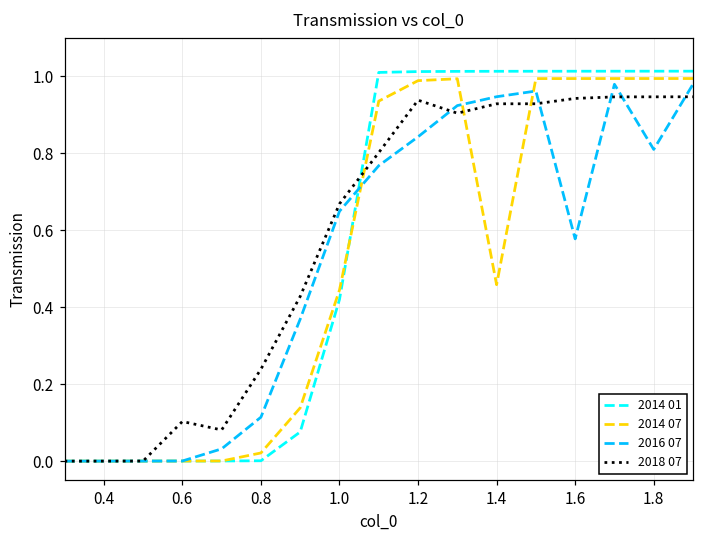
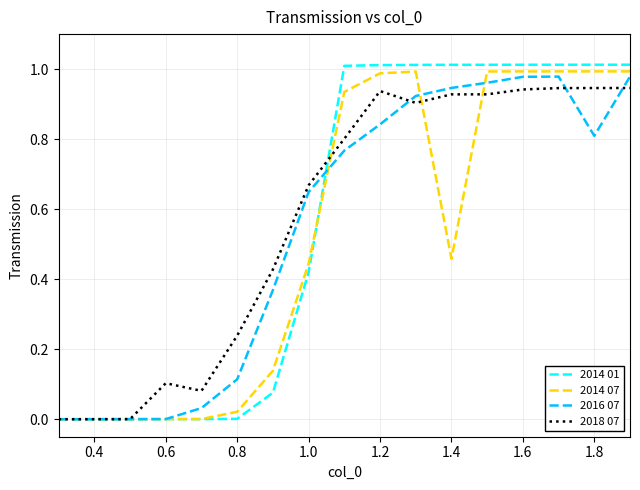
2016 07, 1.6: 0.58 -> 0.98
